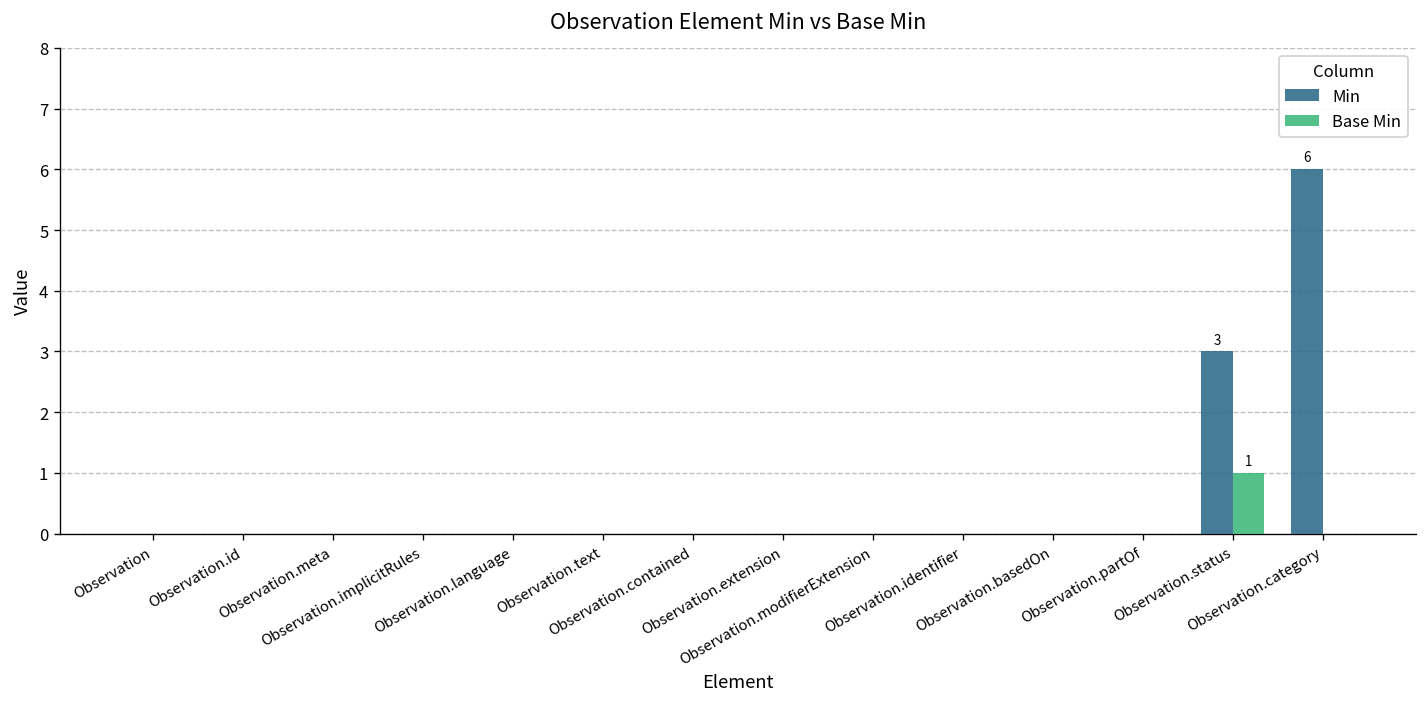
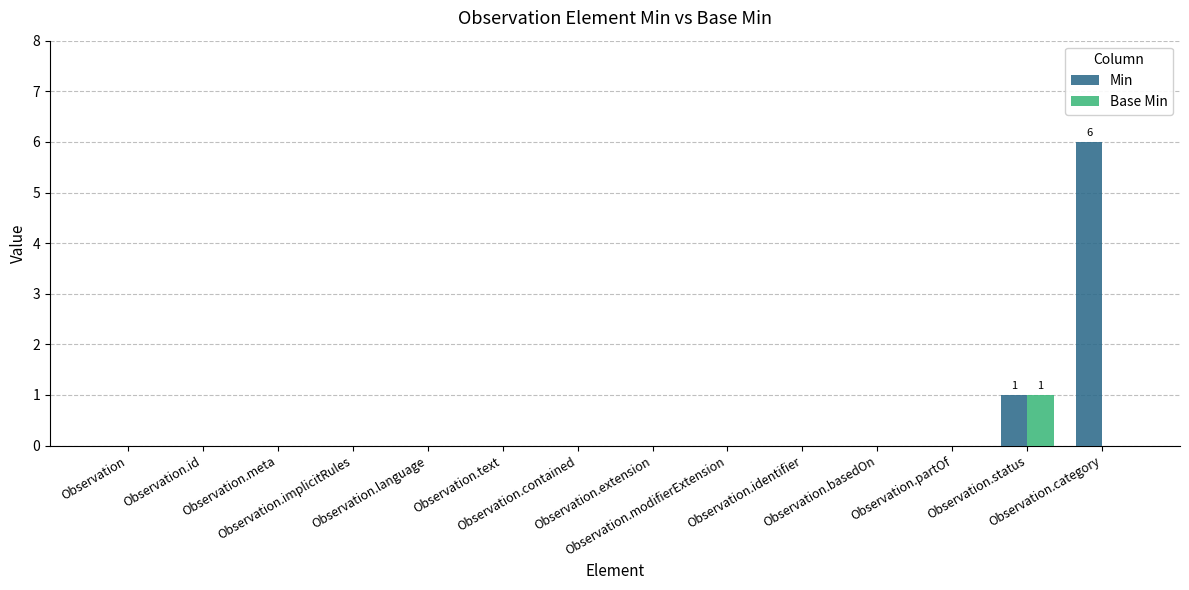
Min, Observation.status: 3 -> 1
